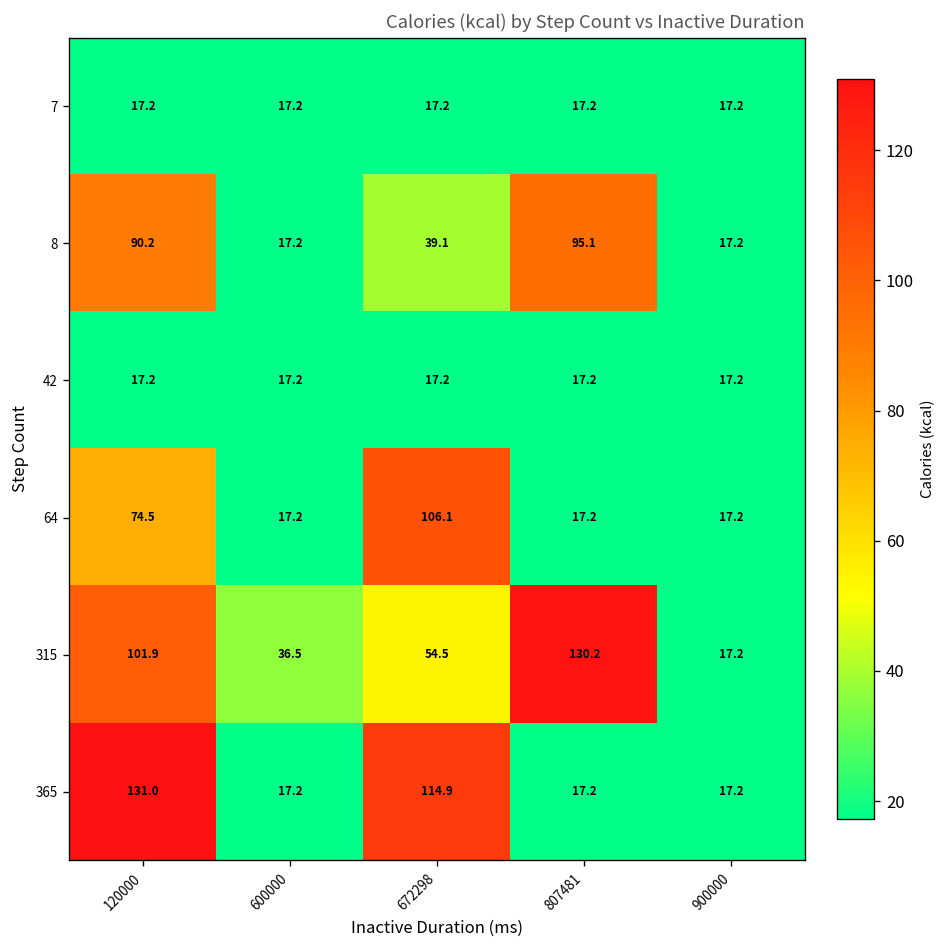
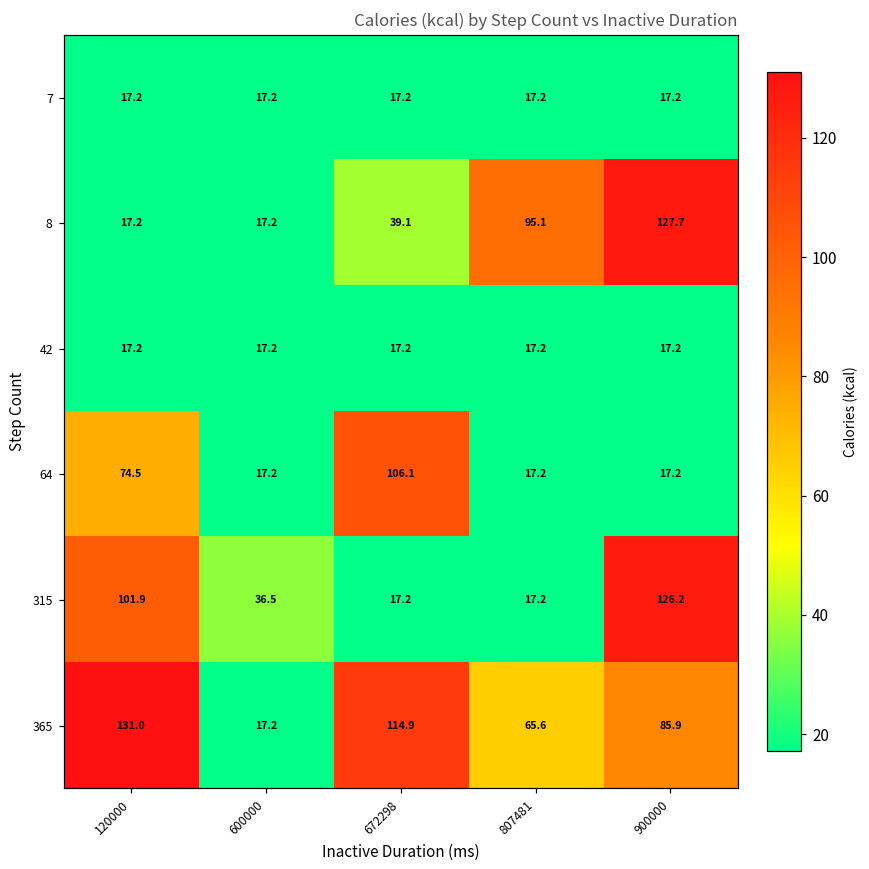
8, 120000: 90.2 -> 17.2
8, 900000: 17.2 -> 127.7
315, 672298: 54.5 -> 17.2
315, 807481: 130.2 -> 17.2
315, 900000: 17.2 -> 126.2
365, 807481: 17.2 -> 65.6
365, 900000: 17.2 -> 85.9
